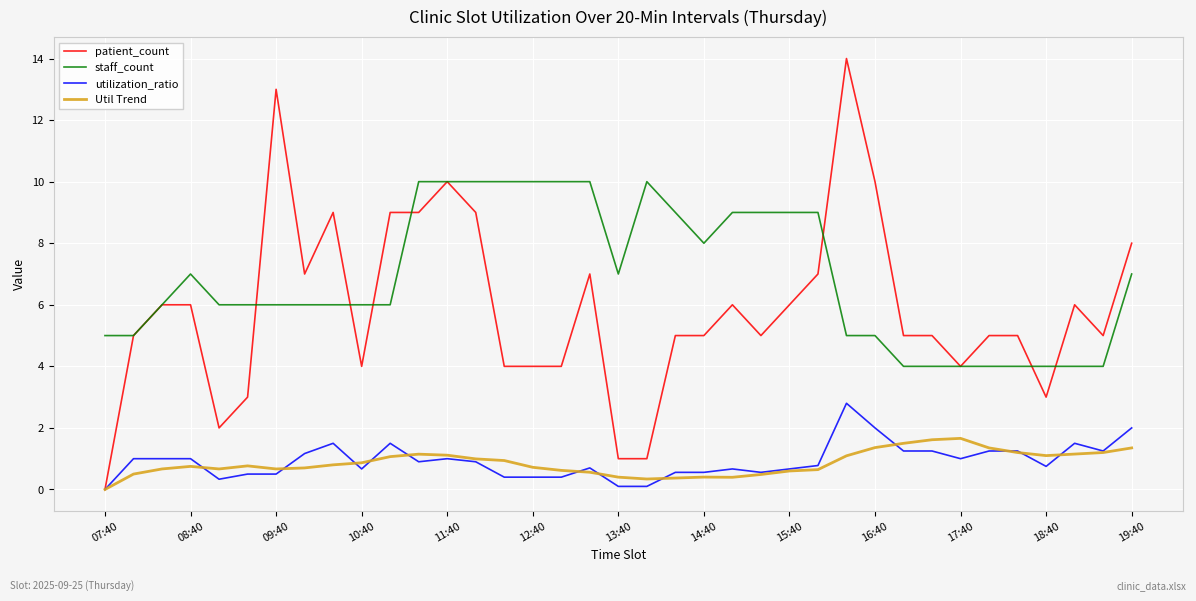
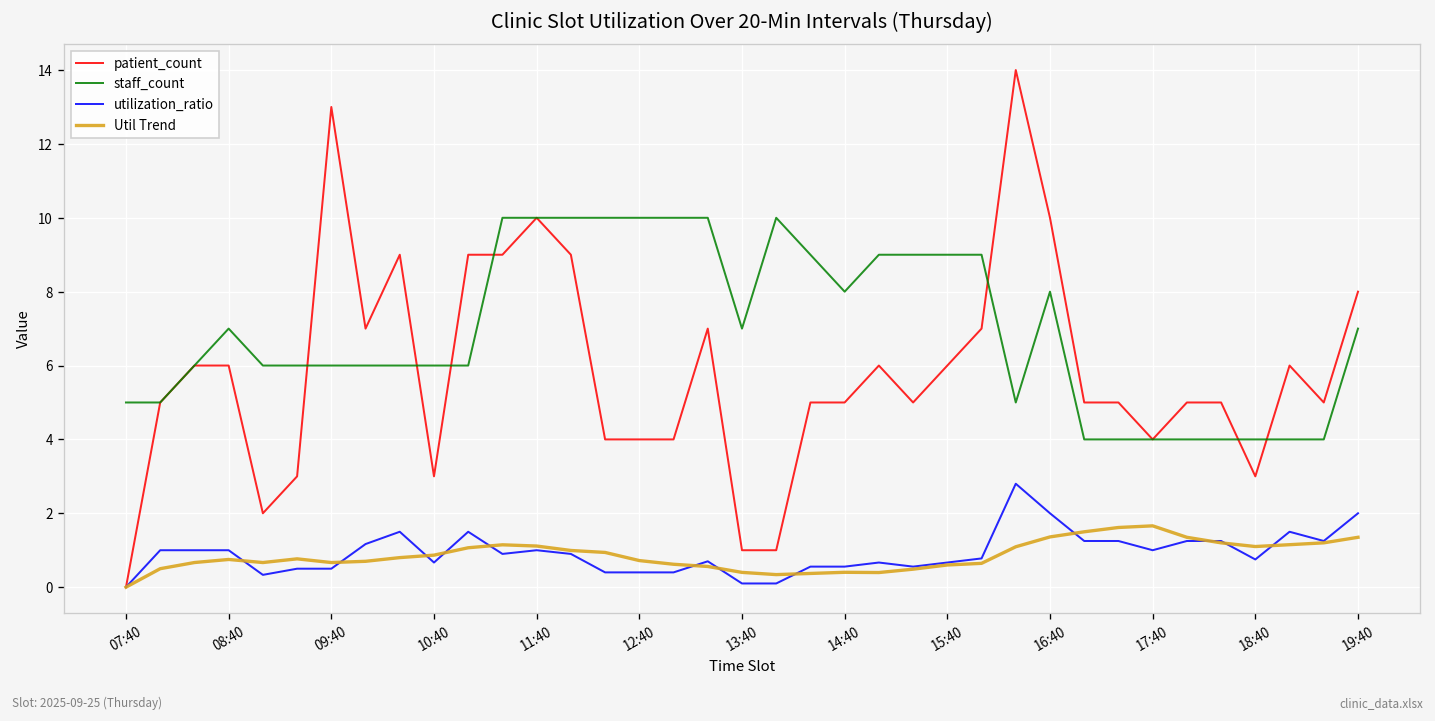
patient_count, 10:40: 4 -> 3
staff_count, 16:40: 5 -> 8
